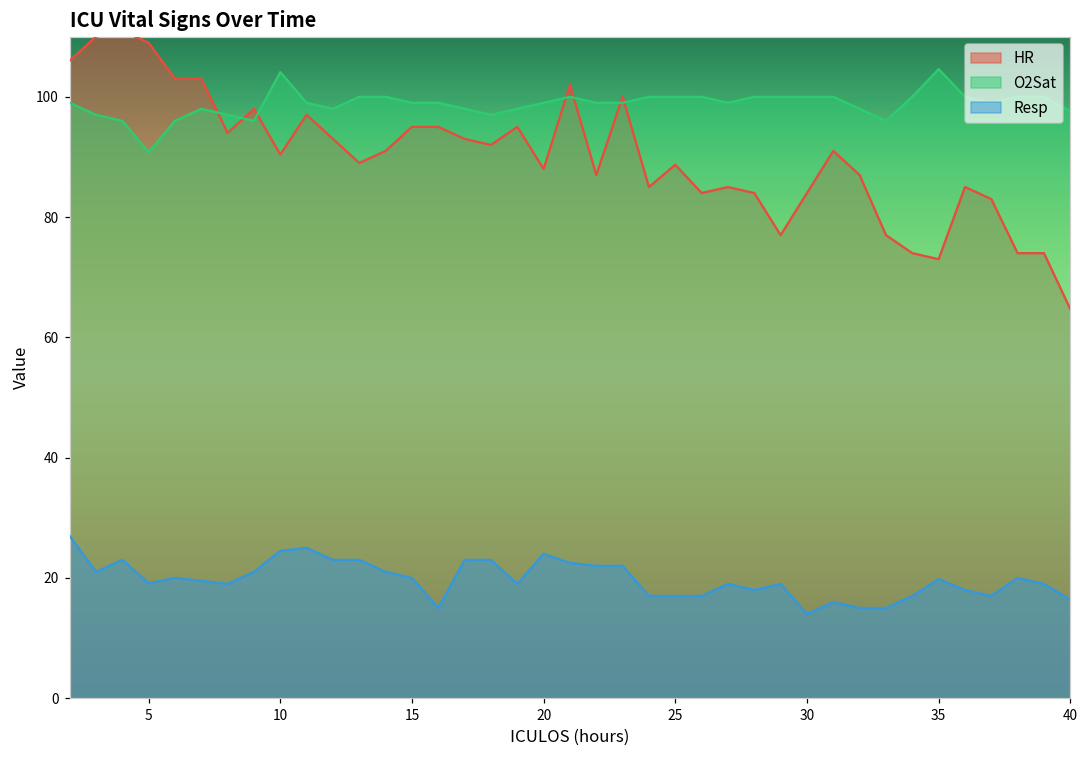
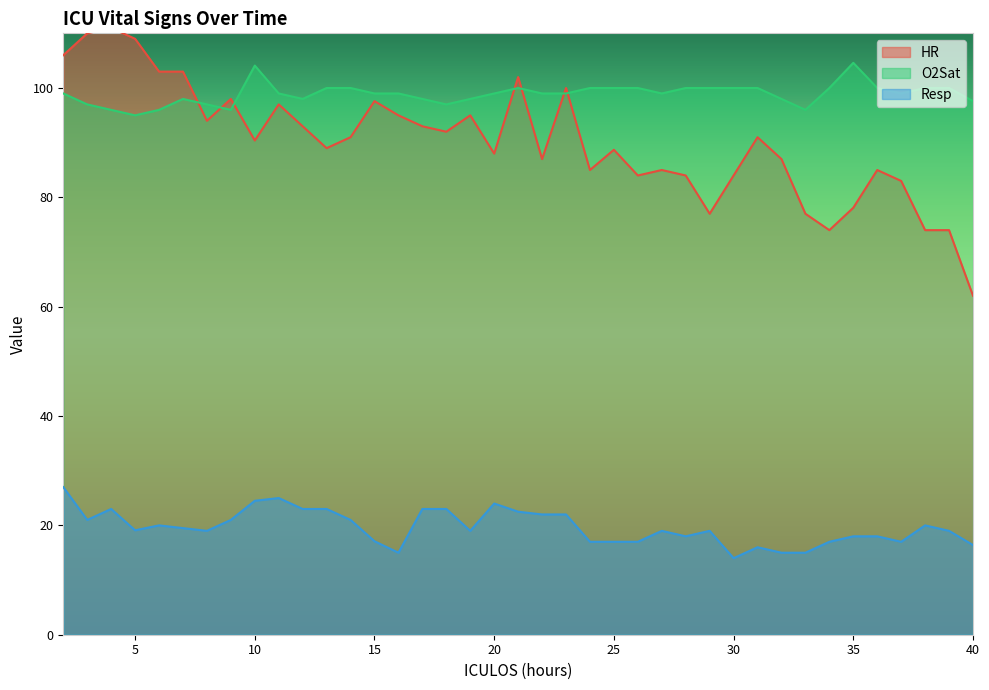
O2Sat, 5: 91 -> 95
HR, 15: 95 -> 98
Resp, 15: 20 -> 17
HR, 35: 73 -> 78
Resp, 35: 20 -> 18
HR, 40: 65 -> 62
